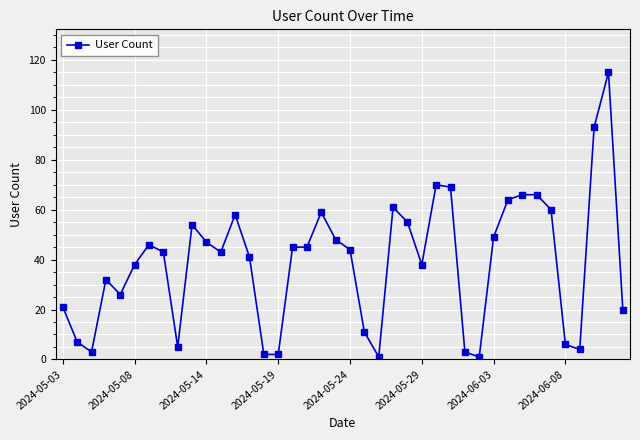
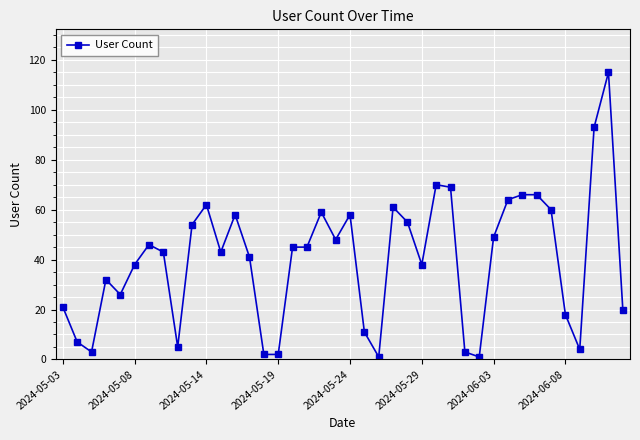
2024-05-14: 47 -> 62
2024-05-24: 44 -> 58
2024-06-08: 6 -> 18
